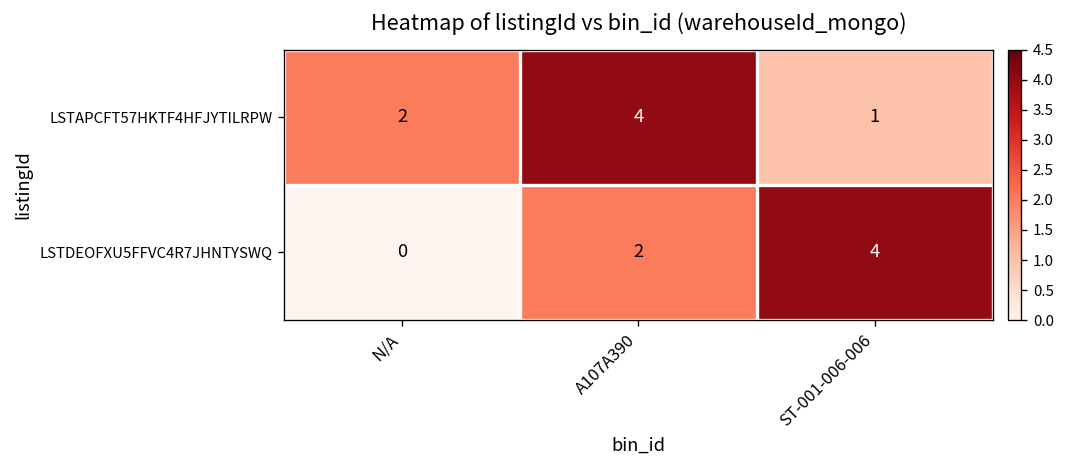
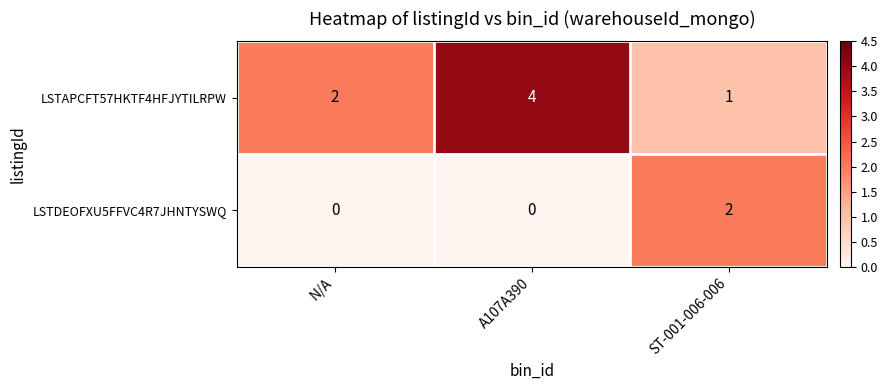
LSTDEOFXU5FFVC4R7JHNTYSWQ, A107A390: 2 -> 0
LSTDEOFXU5FFVC4R7JHNTYSWQ, ST-001-006-006: 4 -> 2
